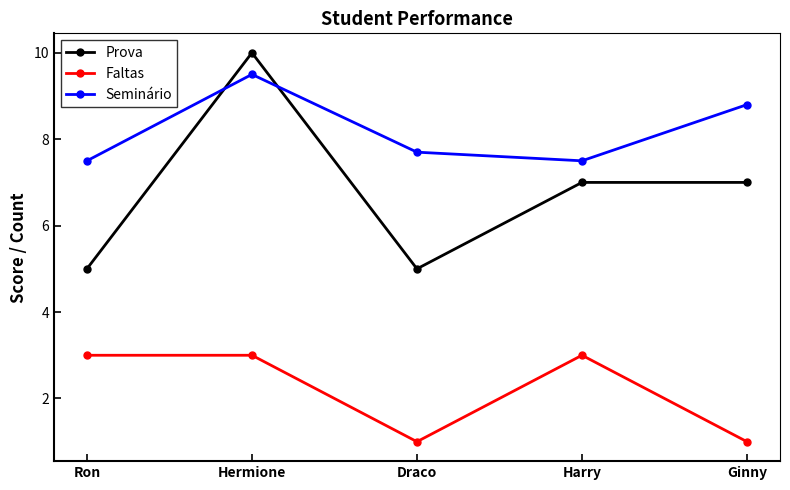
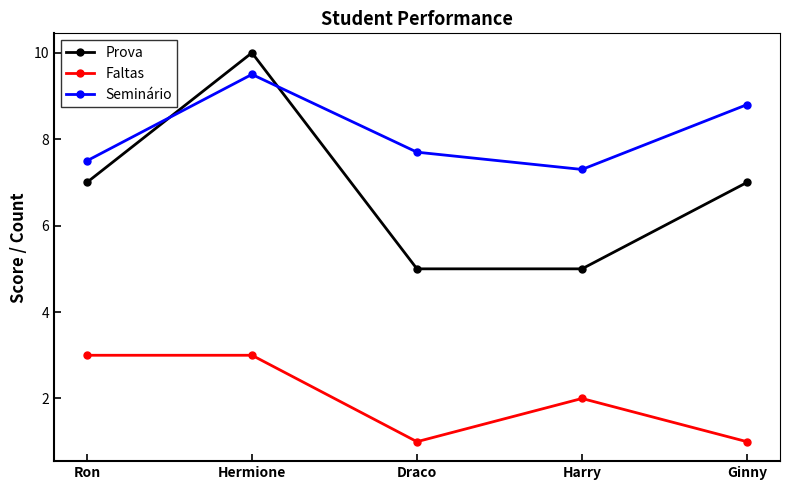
Prova, Ron: 5 -> 7
Prova, Harry: 7 -> 5
Faltas, Harry: 3 -> 2
Seminário, Harry: 7.5 -> 7.3
